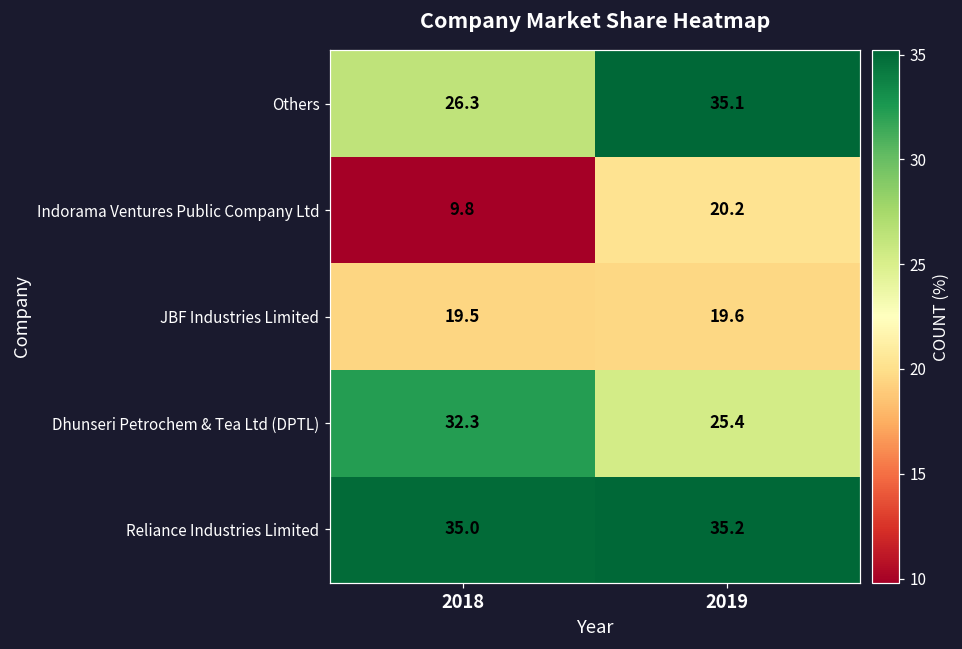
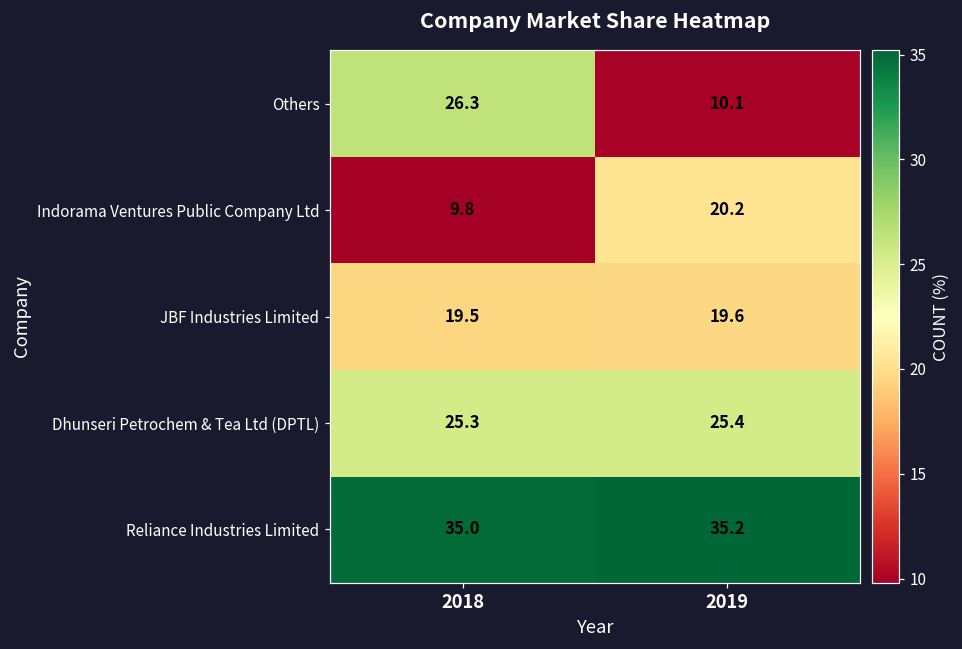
Others, 2019: 35.1 -> 10.1
Dhunseri Petrochem & Tea Ltd (DPTL), 2018: 32.3 -> 25.3
